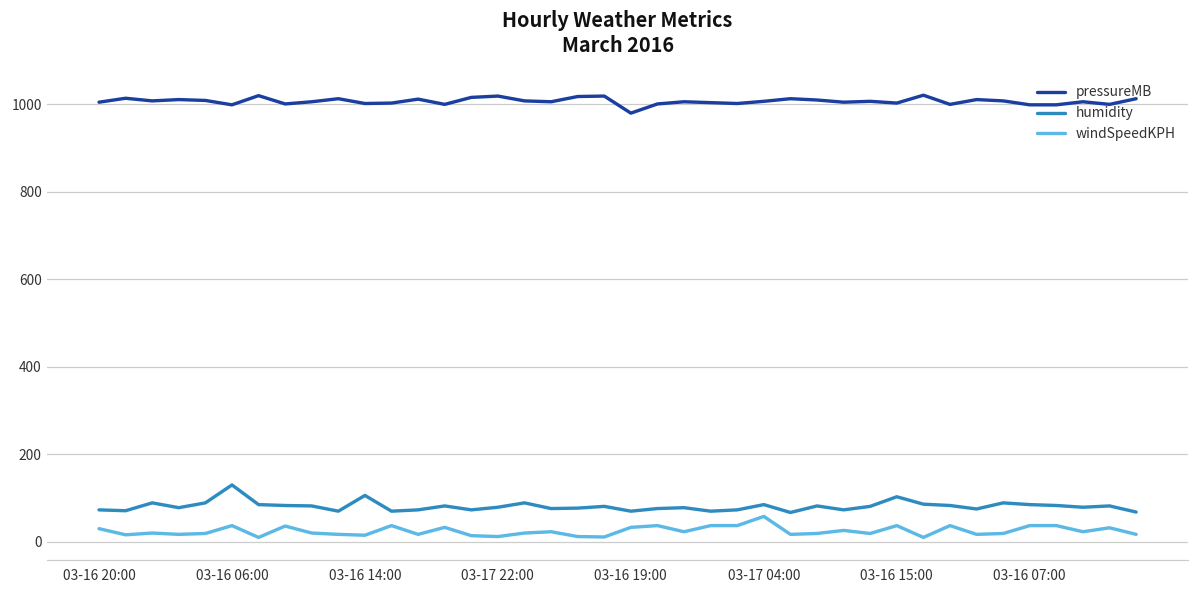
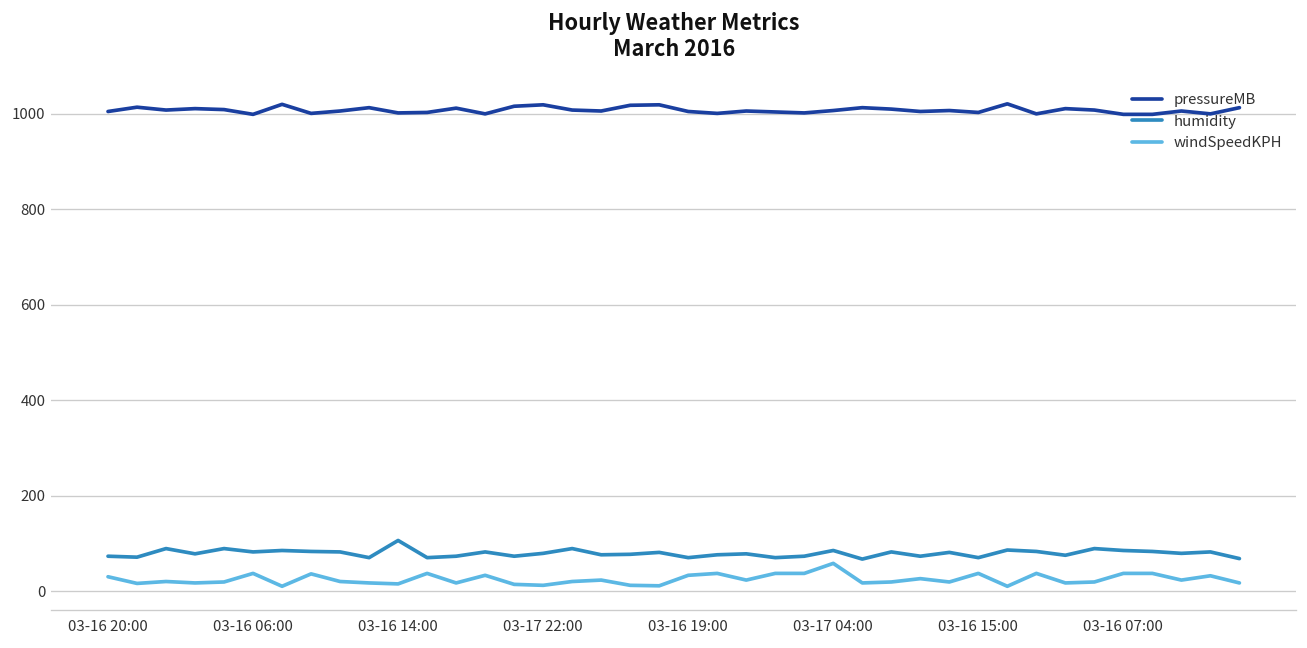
humidity, 03-16 06:00: 130 -> 80
pressureMB, 03-16 19:00: 980 -> 1010
humidity, 03-16 15:00: 100 -> 70
